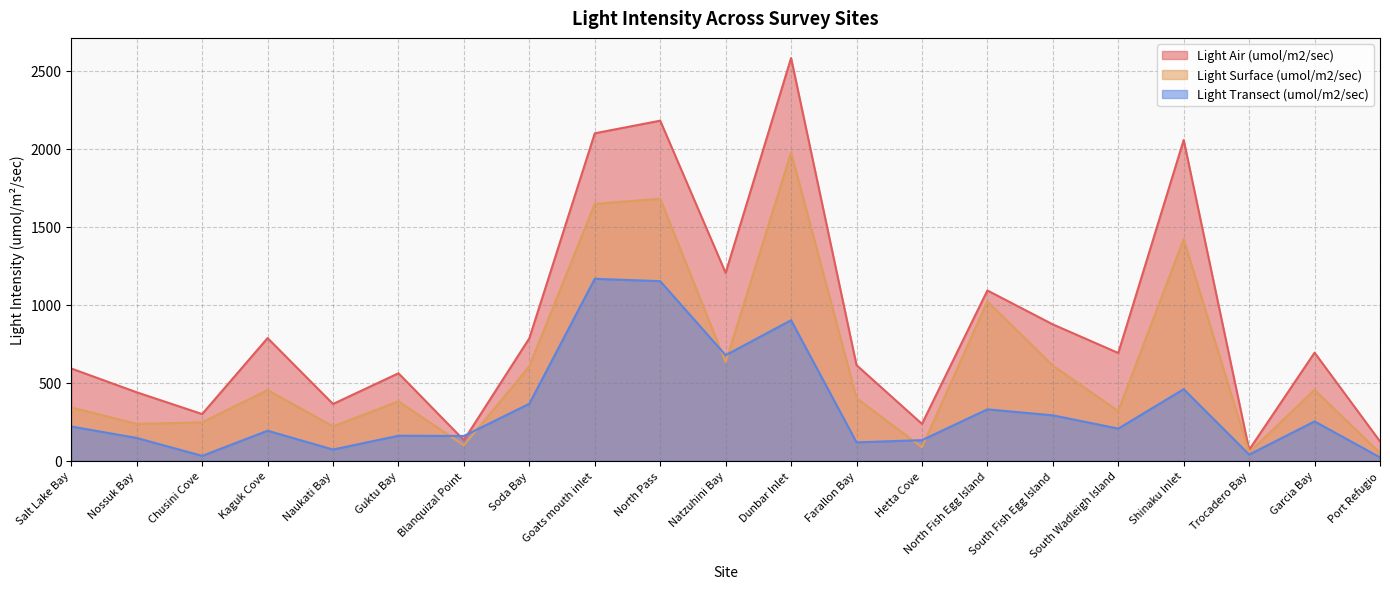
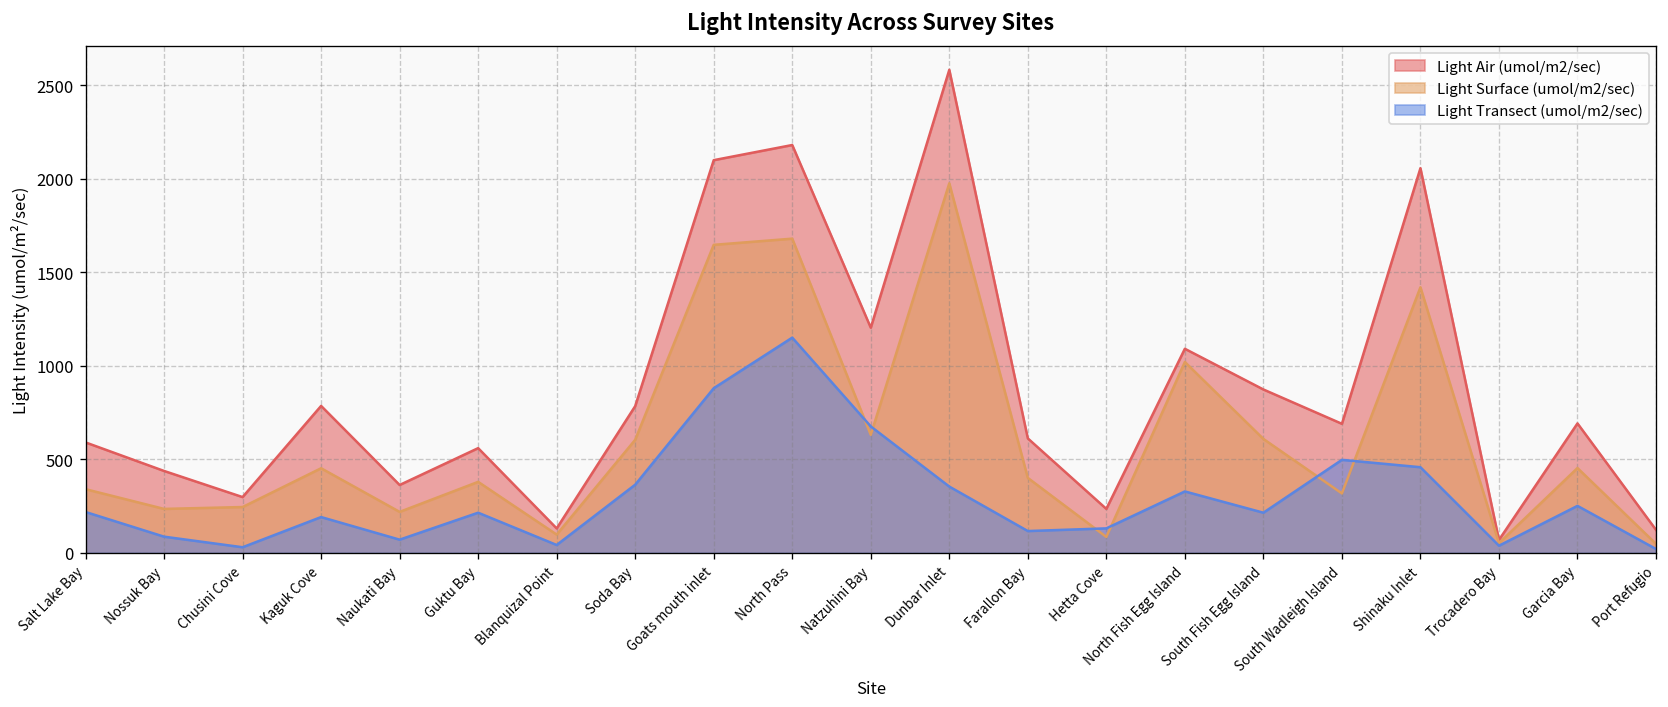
Light Transect (umol/m2/sec), Nossuk Bay: 150 -> 90
Light Transect (umol/m2/sec), Guktu Bay: 160 -> 220
Light Transect (umol/m2/sec), Blanquizal Point: 160 -> 40
Light Transect (umol/m2/sec), Goats mouth inlet: 1170 -> 880
Light Transect (umol/m2/sec), Dunbar Inlet: 900 -> 350
Light Transect (umol/m2/sec), South Fish Egg Island: 290 -> 220
Light Transect (umol/m2/sec), South Wadleigh Island: 210 -> 500
